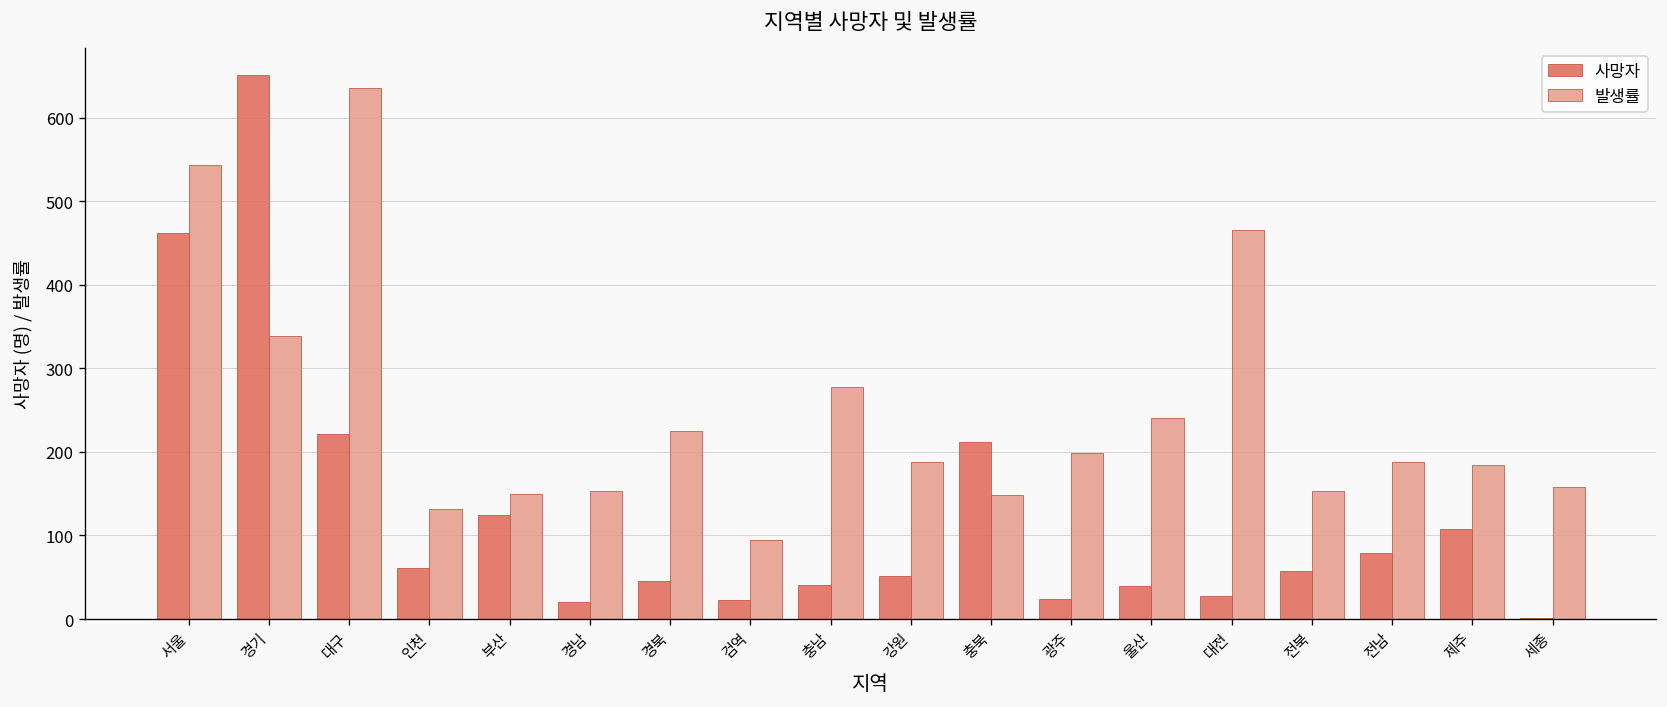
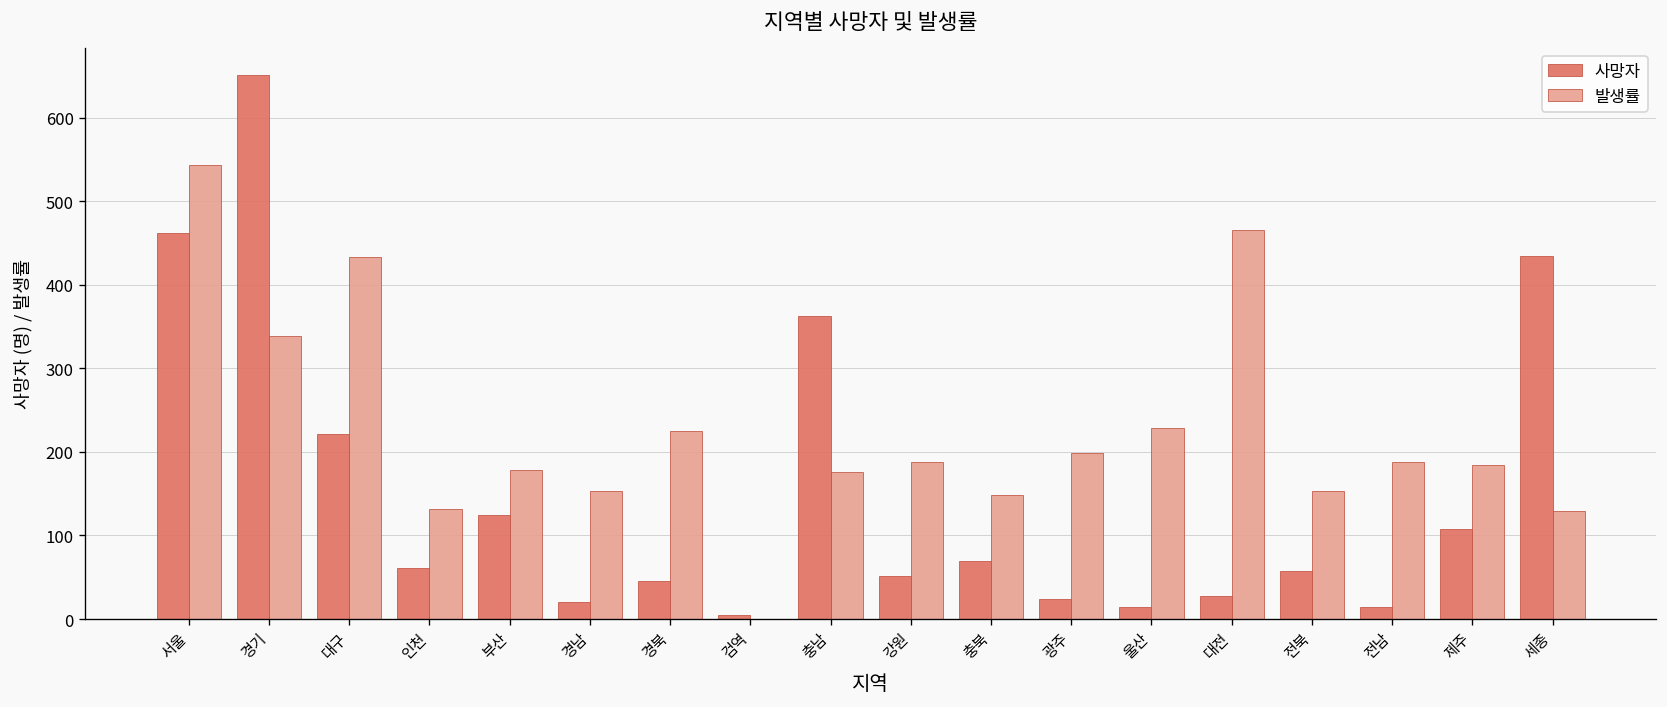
발생률, 대구: 640 -> 430
발생률, 부산: 150 -> 180
사망자, 검역: 20 -> 10
발생률, 검역: 90 -> 0
사망자, 충남: 40 -> 360
발생률, 충남: 280 -> 180
사망자, 충북: 210 -> 70
사망자, 울산: 40 -> 10
발생률, 울산: 240 -> 230
사망자, 전남: 80 -> 20
사망자, 세종: 0 -> 430
발생률, 세종: 160 -> 130
